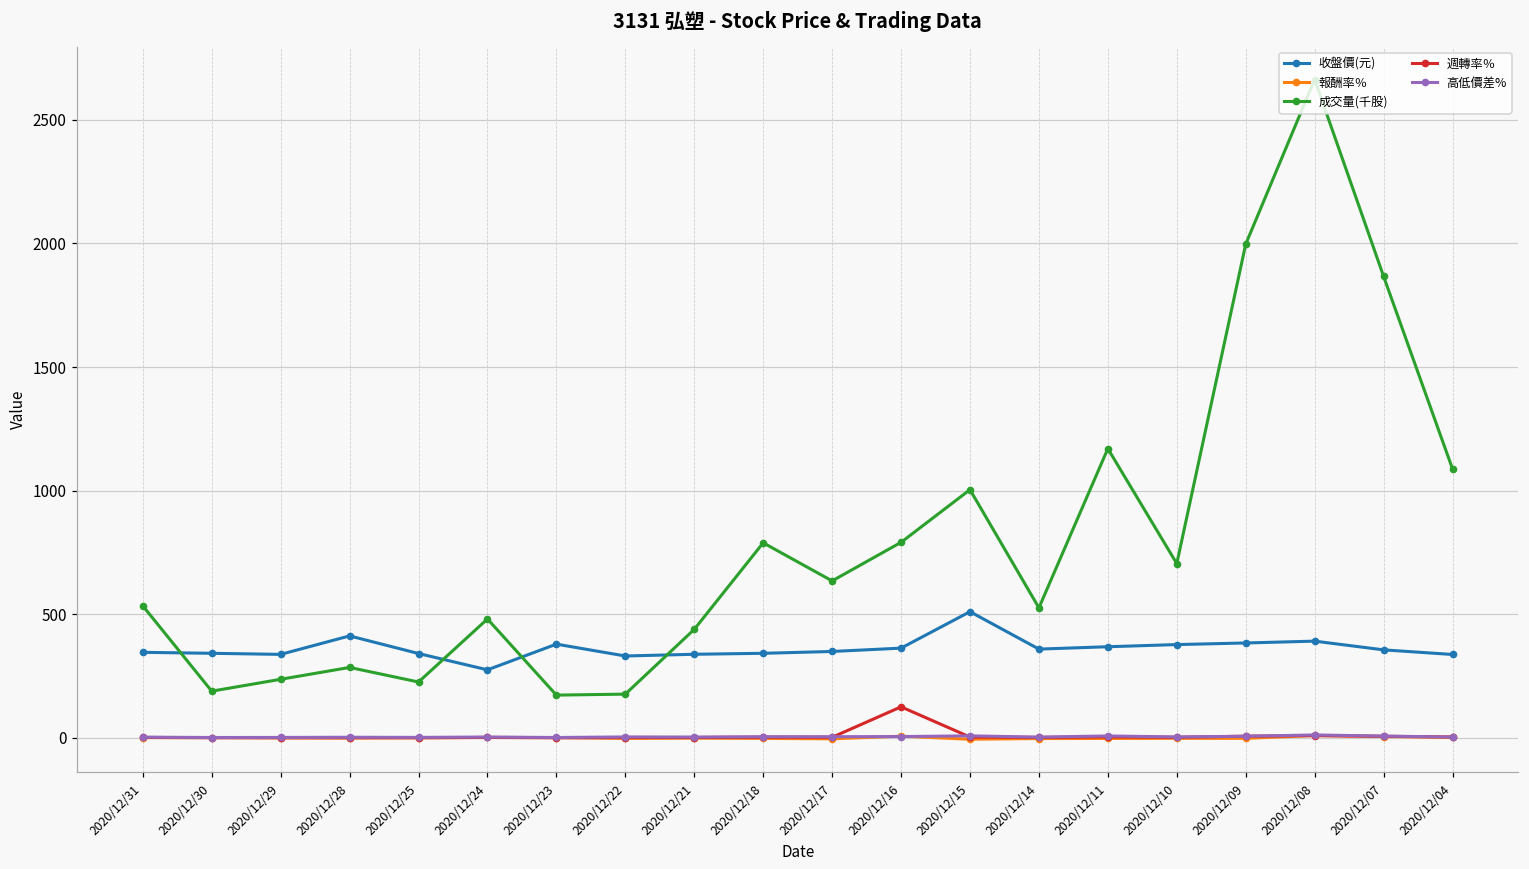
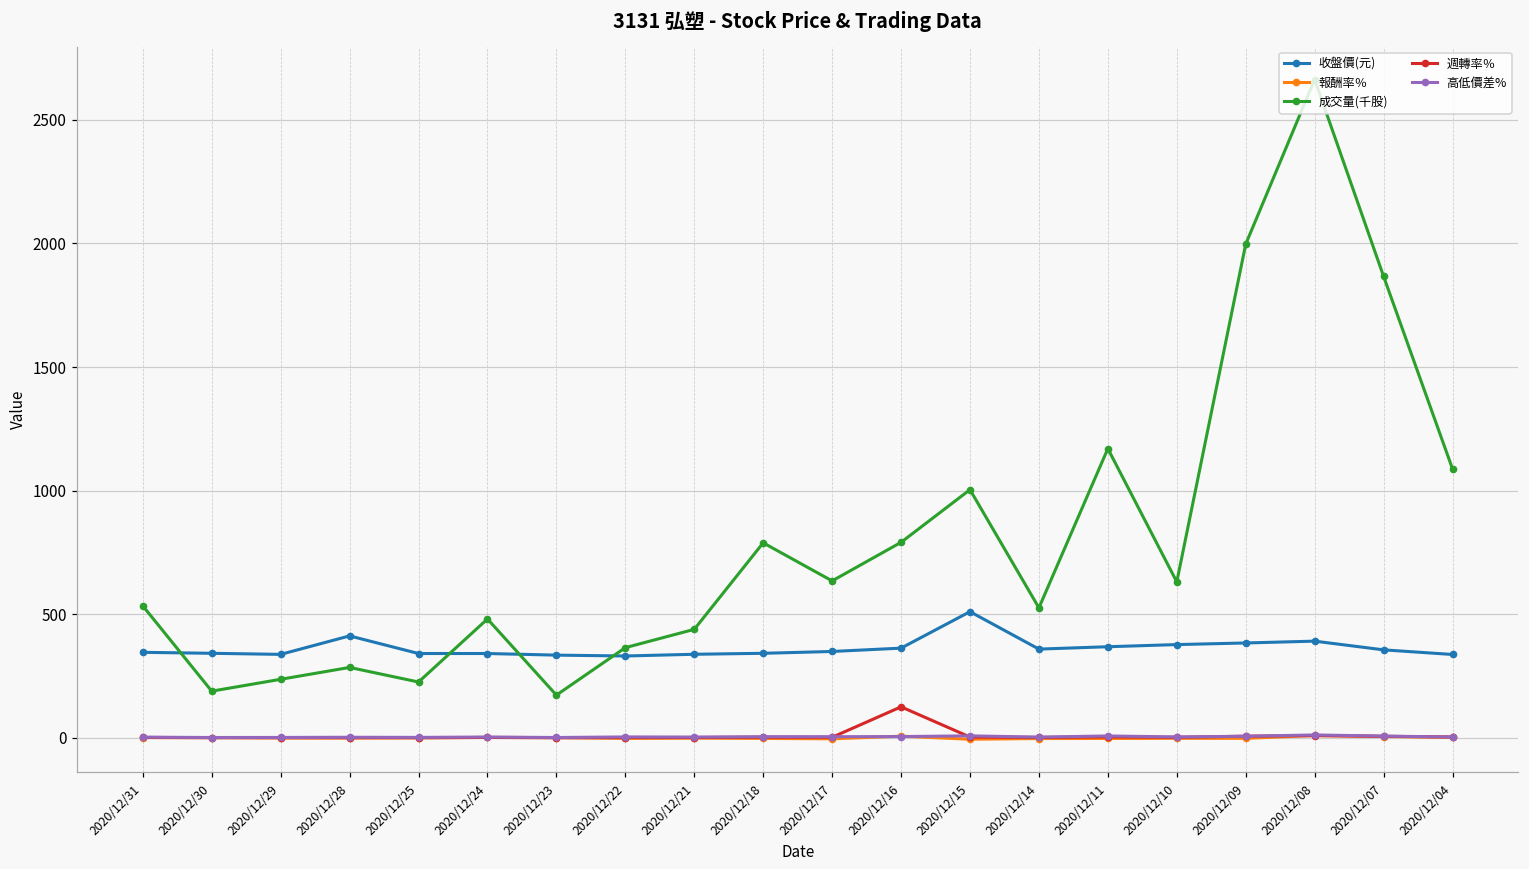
收盤價(元), 2020/12/24: 280 -> 340
收盤價(元), 2020/12/23: 380 -> 330
成交量(千股), 2020/12/22: 180 -> 370
成交量(千股), 2020/12/10: 710 -> 630
